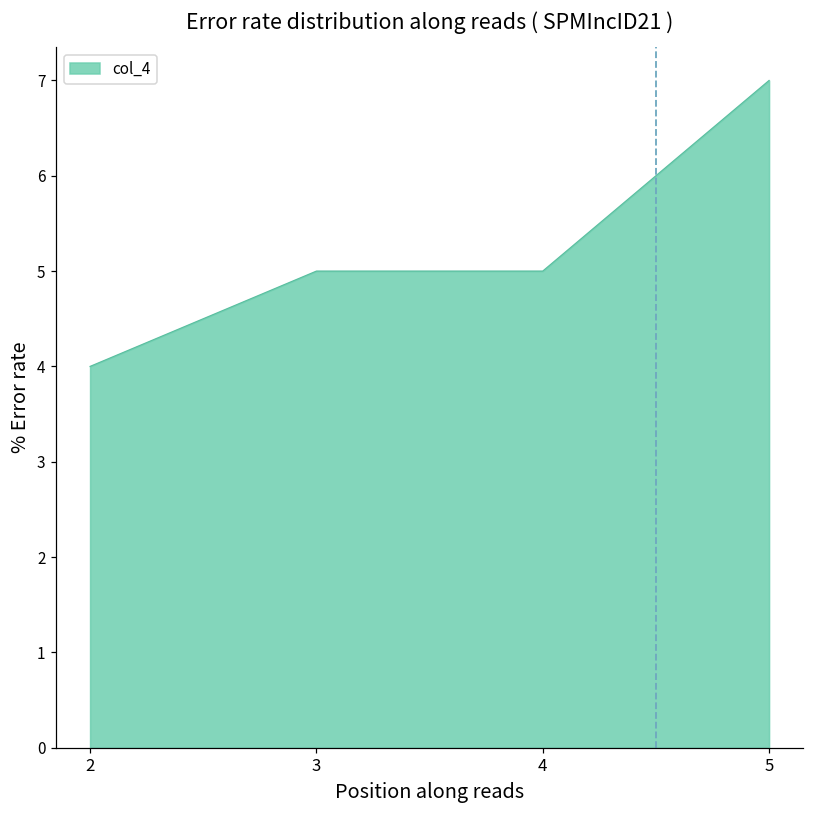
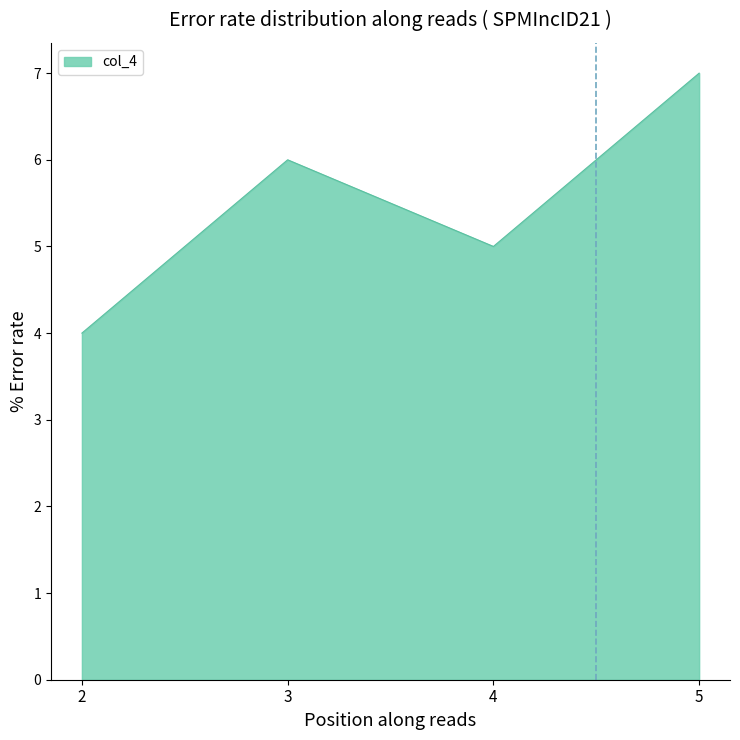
3: 5 -> 6
